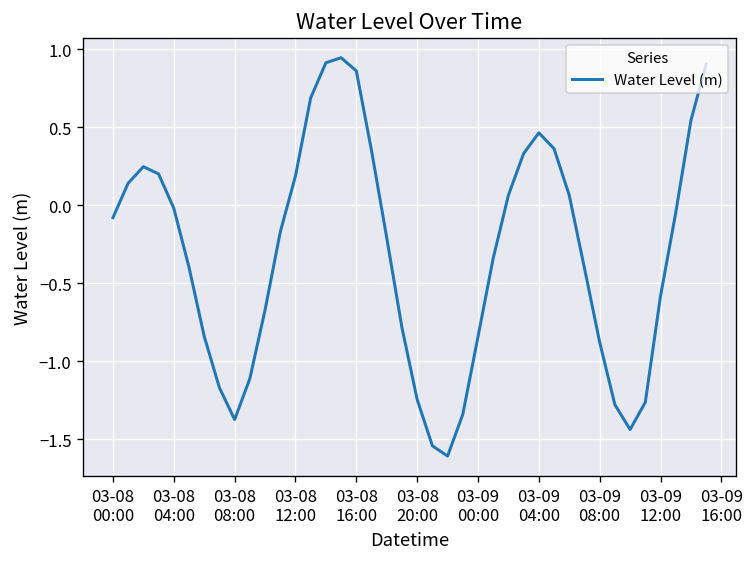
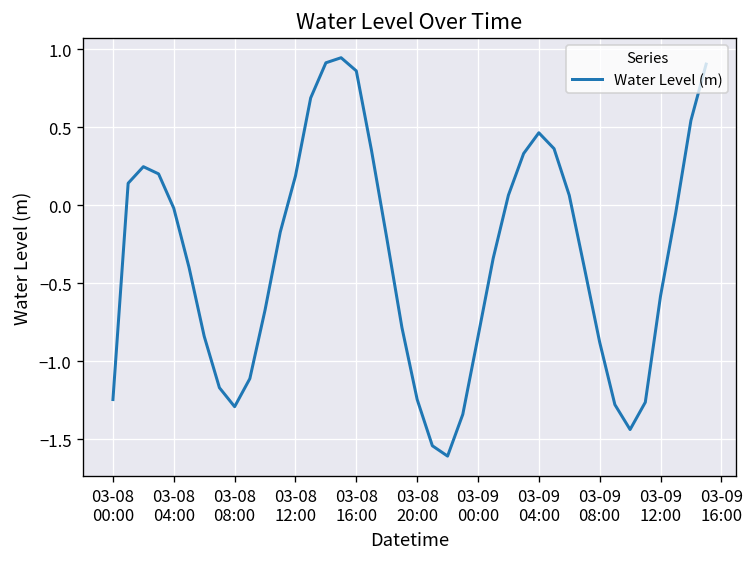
03-08 00:00: -0.08 -> -1.25
03-08 08:00: -1.37 -> -1.29
